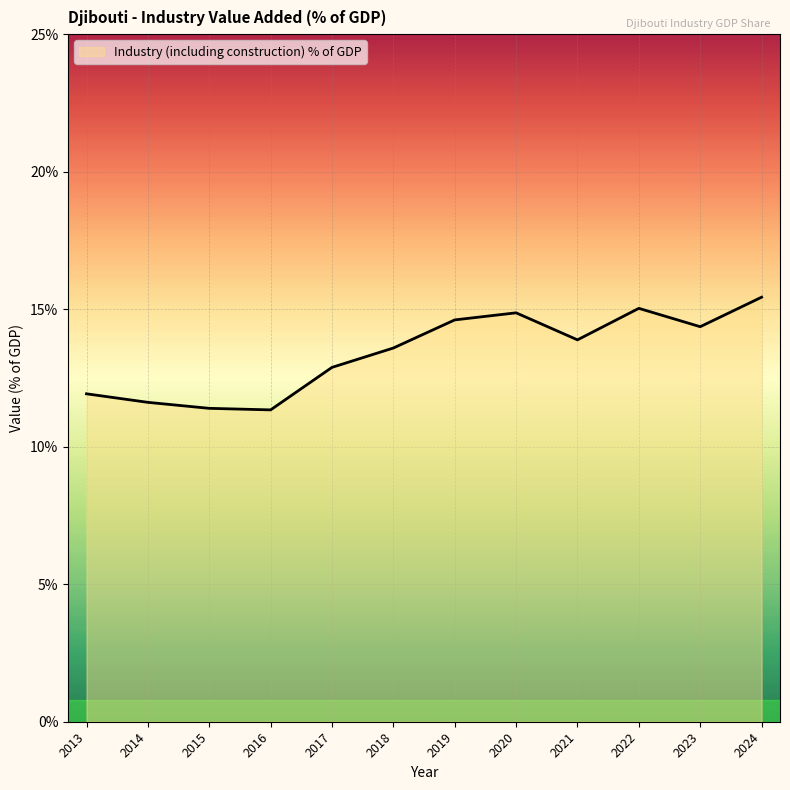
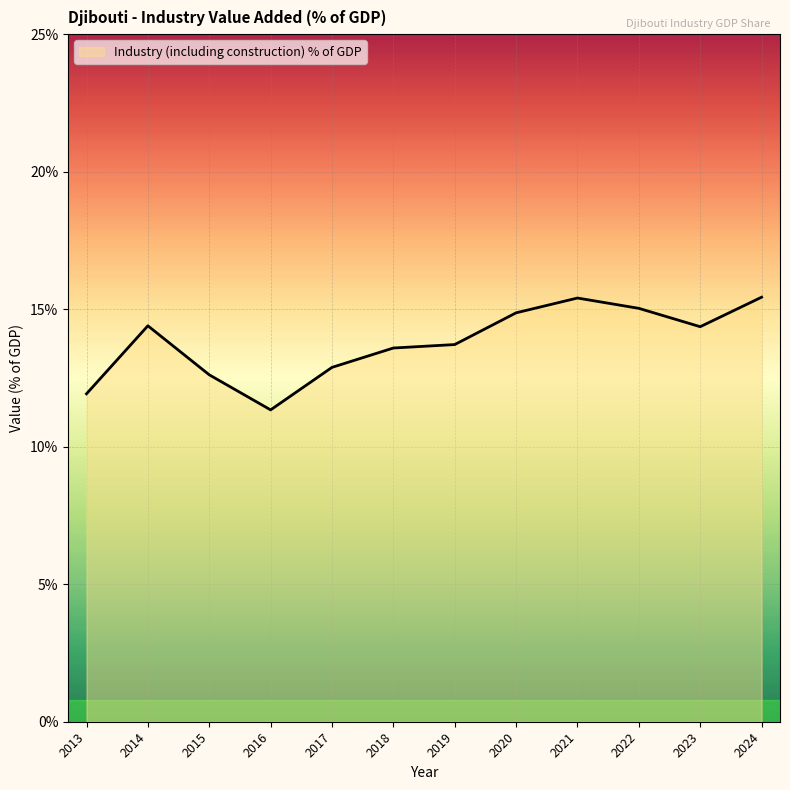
2014: 11.6% -> 14.4%
2015: 11.4% -> 12.6%
2019: 14.6% -> 13.7%
2021: 13.9% -> 15.4%
